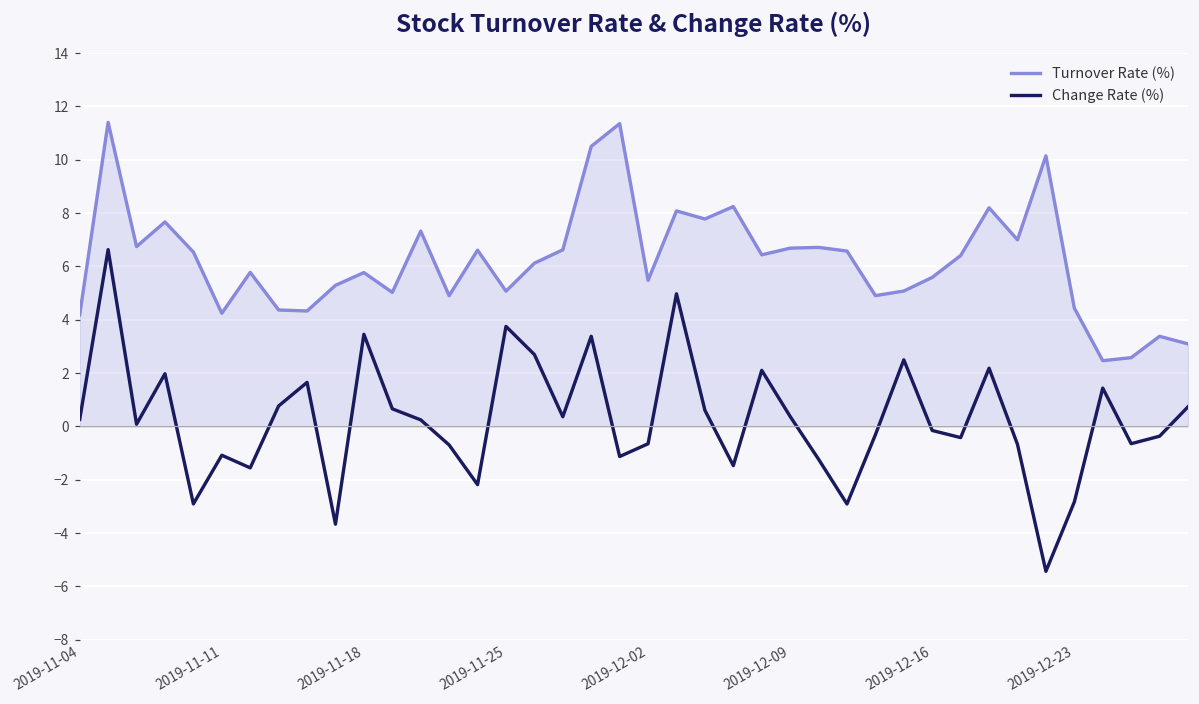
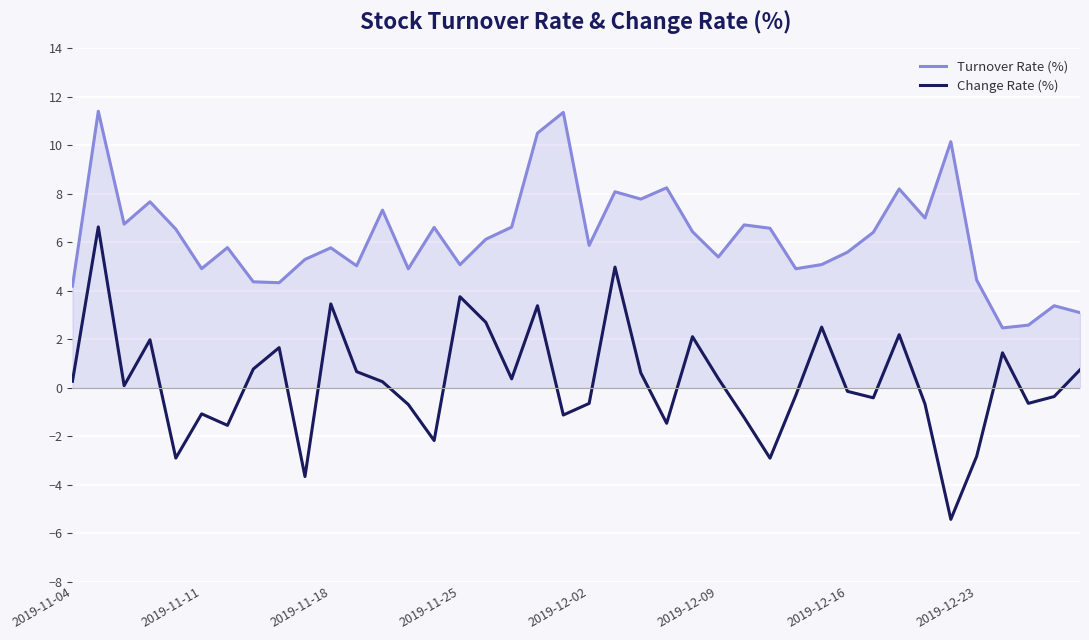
Turnover Rate (%), 2019-11-11: 4.2 -> 4.9
Turnover Rate (%), 2019-12-02: 5.5 -> 5.9
Turnover Rate (%), 2019-12-09: 6.7 -> 5.4
